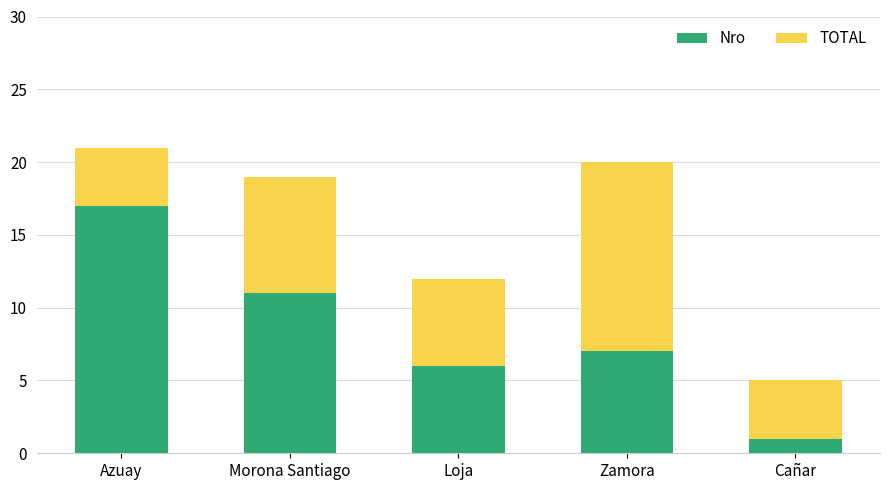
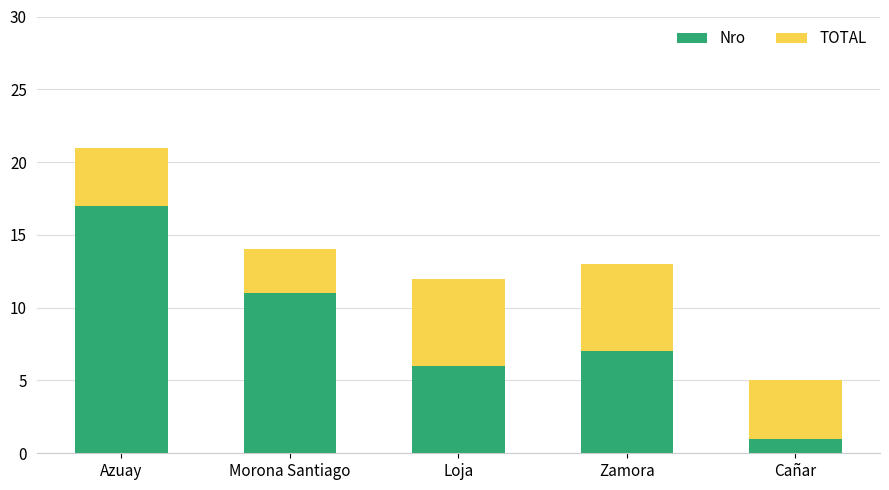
TOTAL, Morona Santiago: 8 -> 3
TOTAL, Zamora: 13 -> 6
